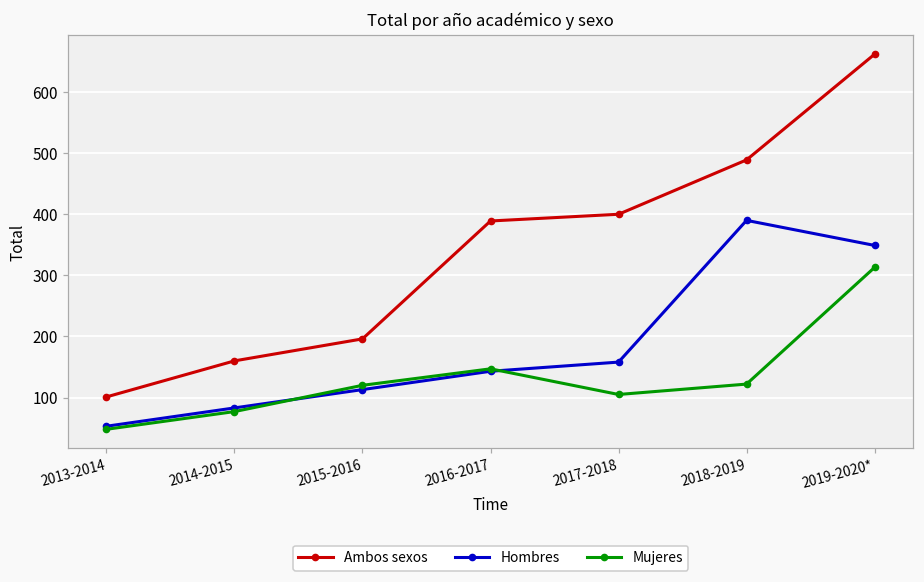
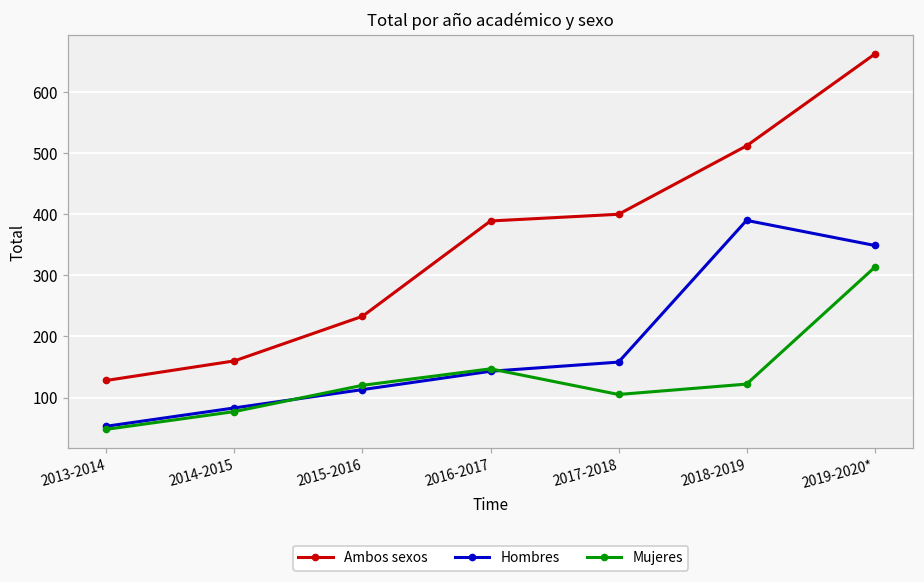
Ambos sexos, 2013-2014: 100 -> 130
Ambos sexos, 2015-2016: 200 -> 230
Ambos sexos, 2018-2019: 490 -> 510
